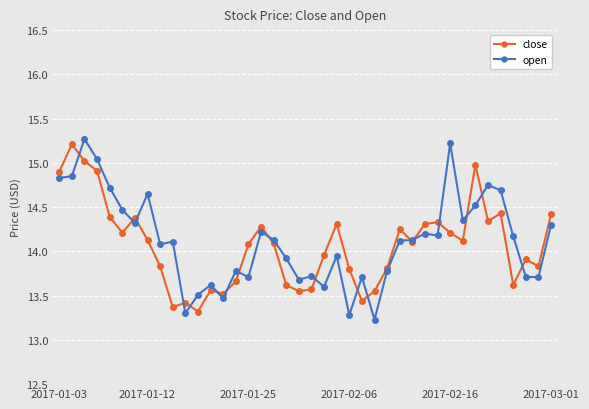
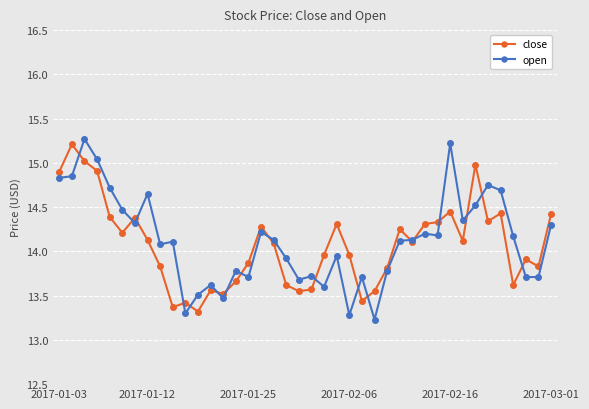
close, 2017-01-25: 14.1 -> 13.9
close, 2017-02-06: 13.8 -> 14.0
close, 2017-02-16: 14.2 -> 14.5
